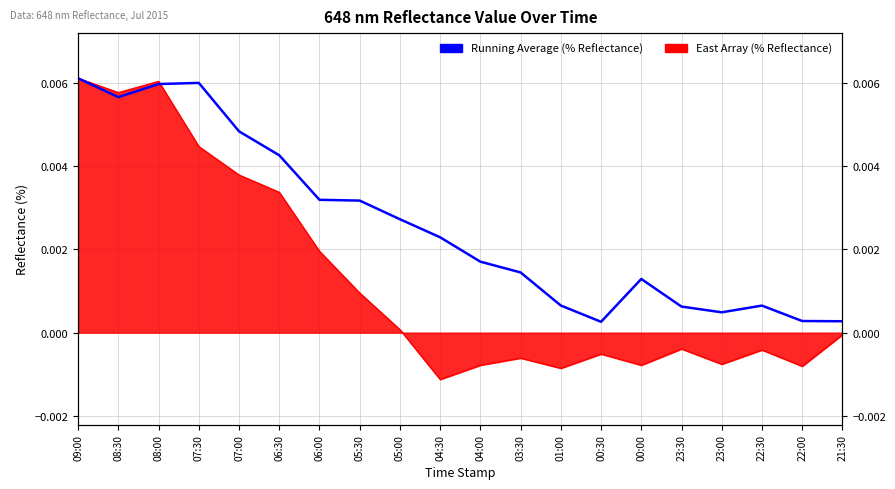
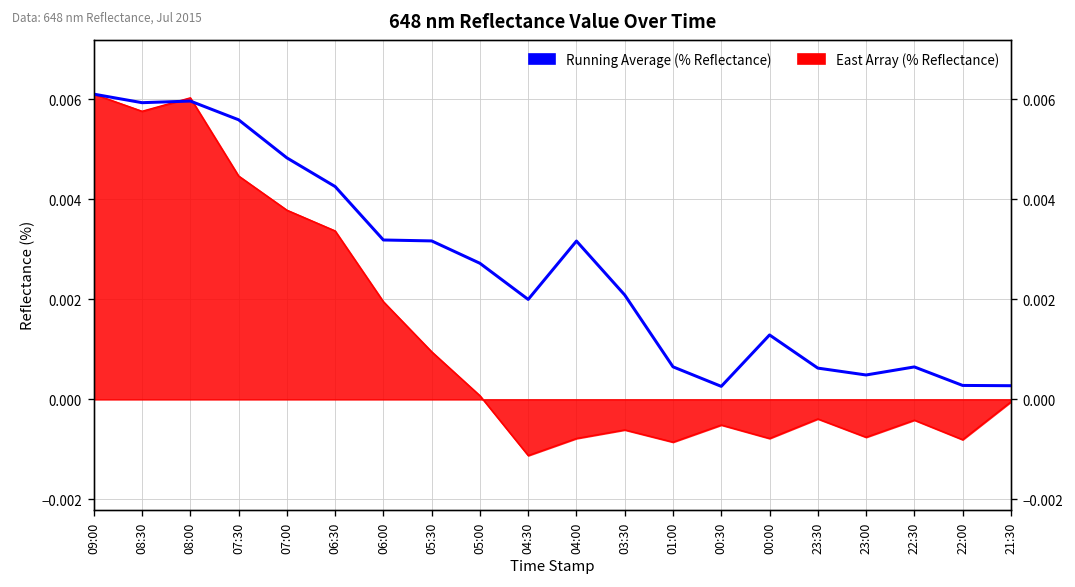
Running Average (% Reflectance), 08:30: 0.0057 -> 0.0059
Running Average (% Reflectance), 07:30: 0.0060 -> 0.0056
Running Average (% Reflectance), 04:30: 0.0023 -> 0.0020
Running Average (% Reflectance), 04:00: 0.0017 -> 0.0032
Running Average (% Reflectance), 03:30: 0.0014 -> 0.0021
